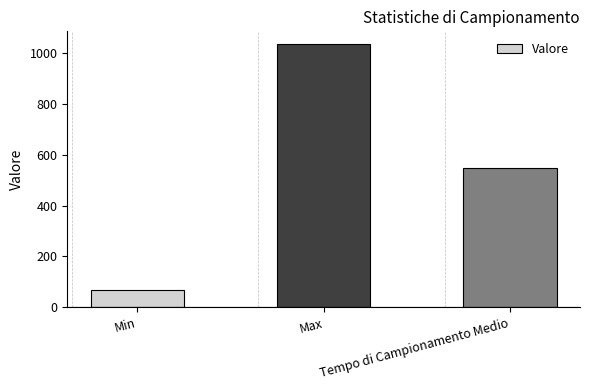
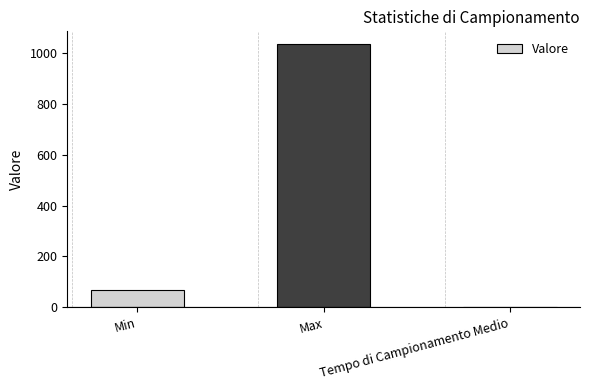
Tempo di Campionamento Medio: 550 -> 0
